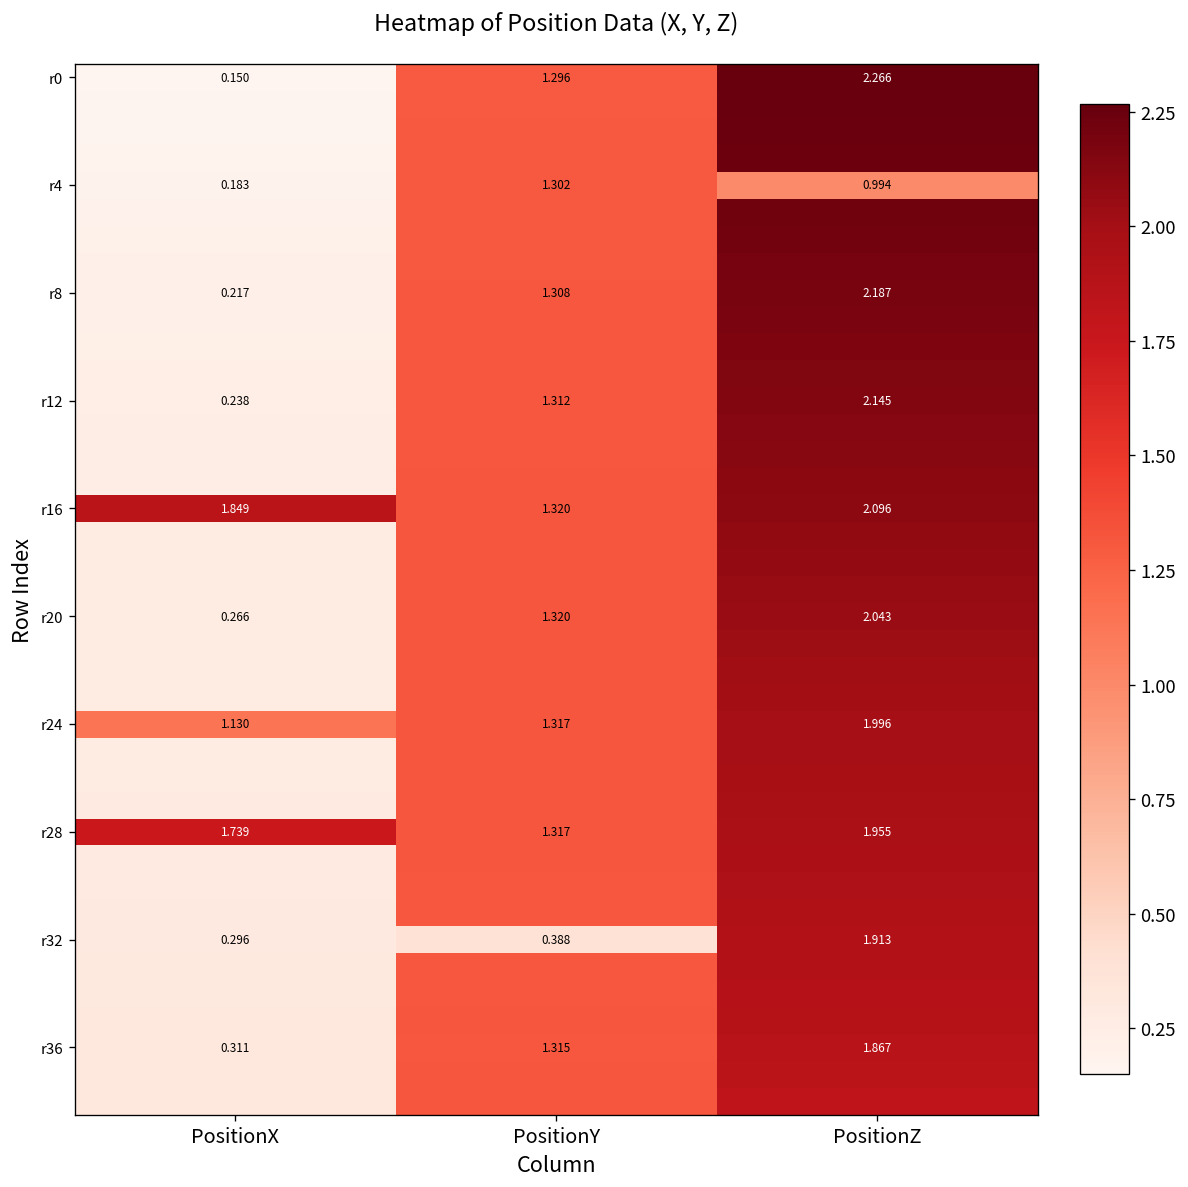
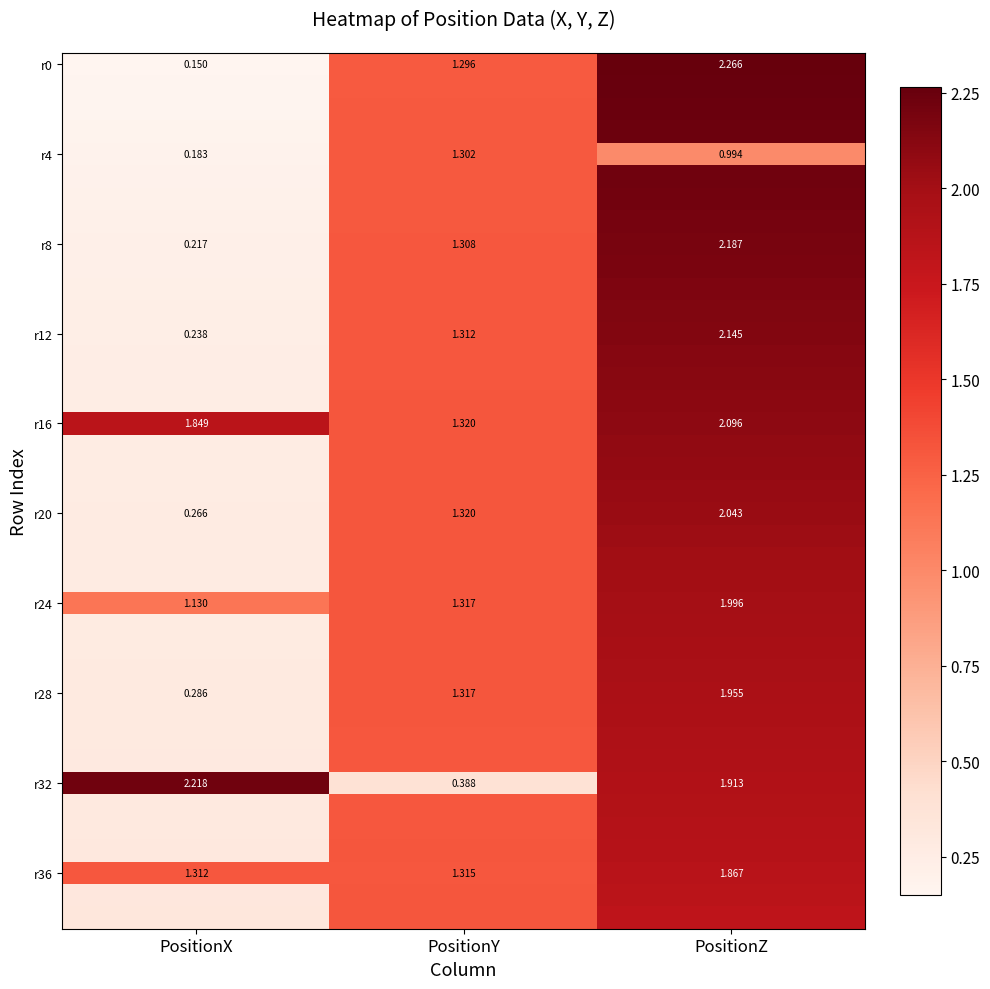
r28, PositionX: 1.739 -> 0.286
r32, PositionX: 0.296 -> 2.218
r36, PositionX: 0.311 -> 1.312
